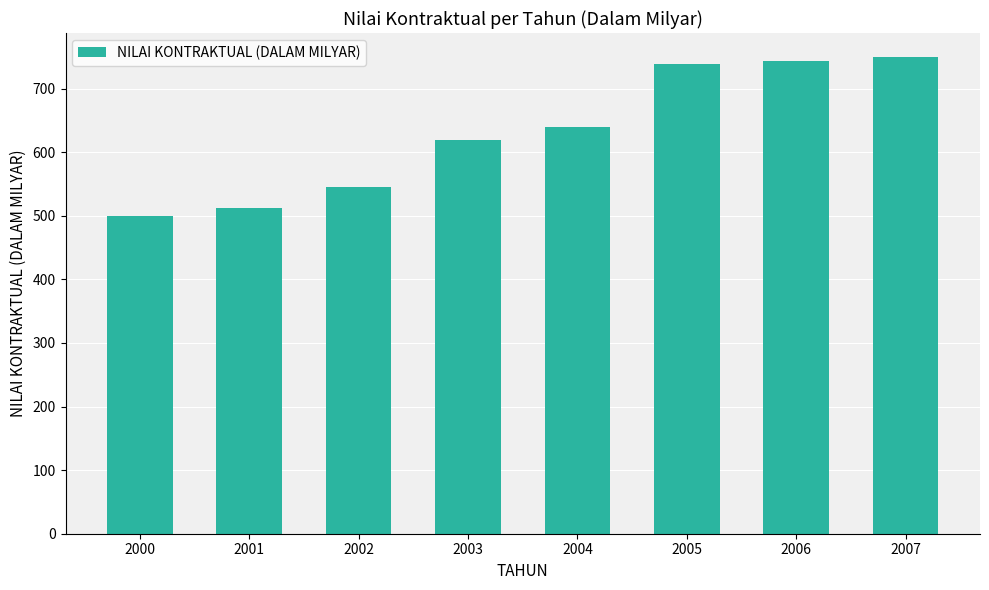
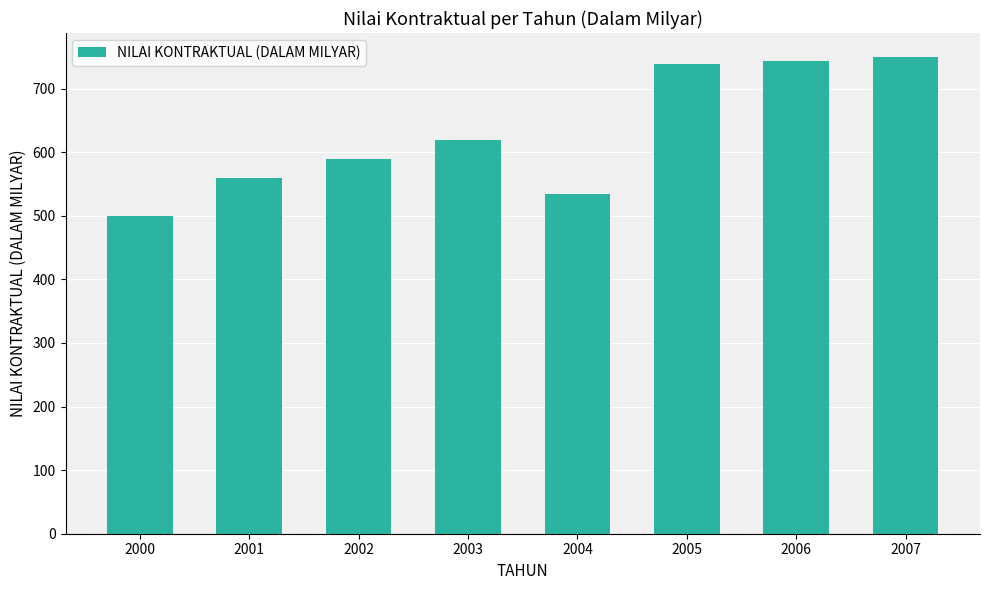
2001: 510 -> 560
2002: 550 -> 590
2004: 640 -> 530
